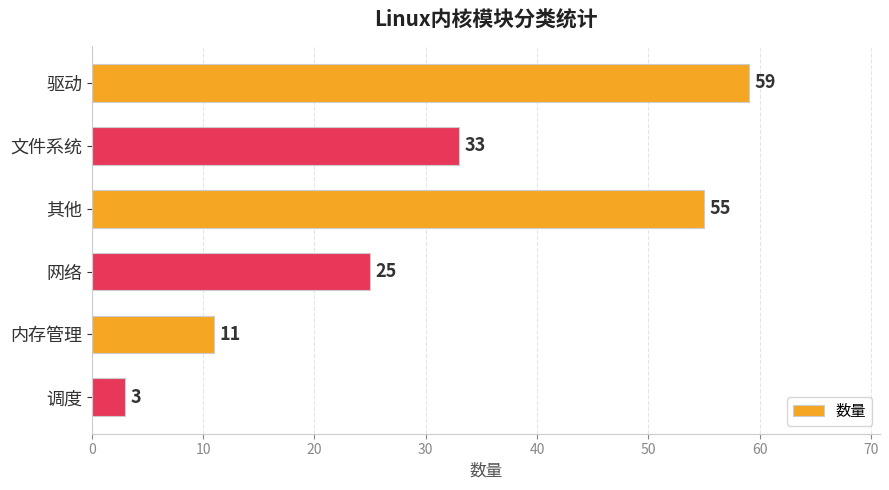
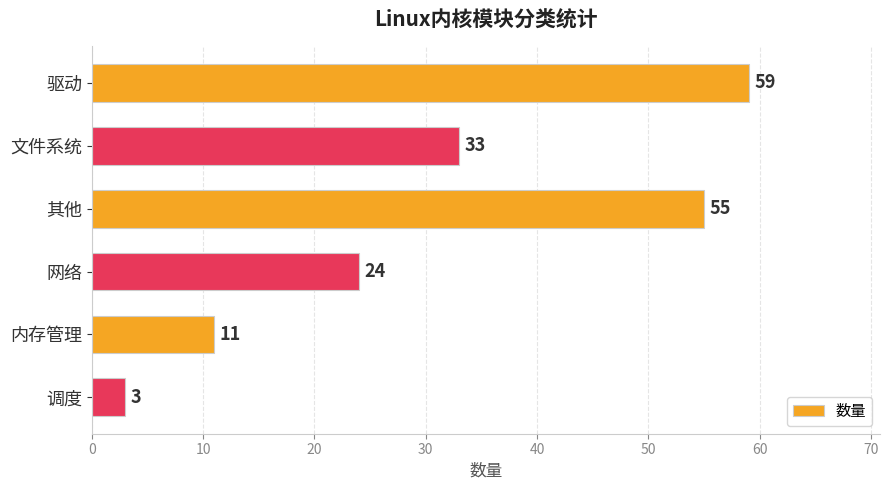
网络: 25 -> 24
